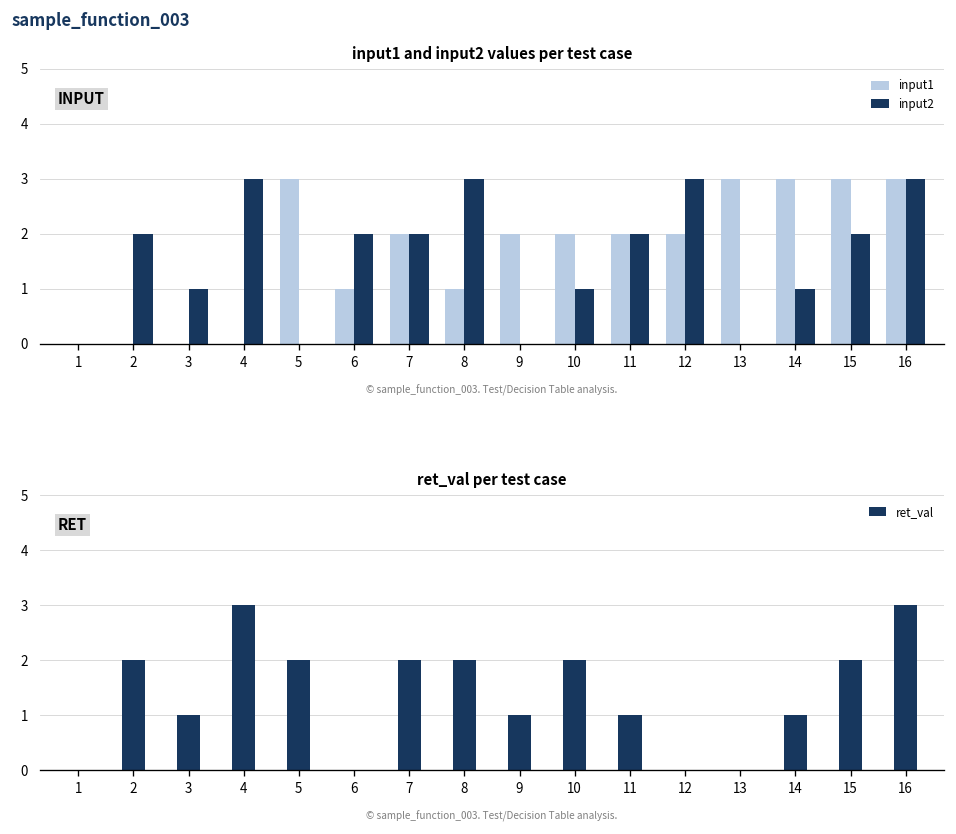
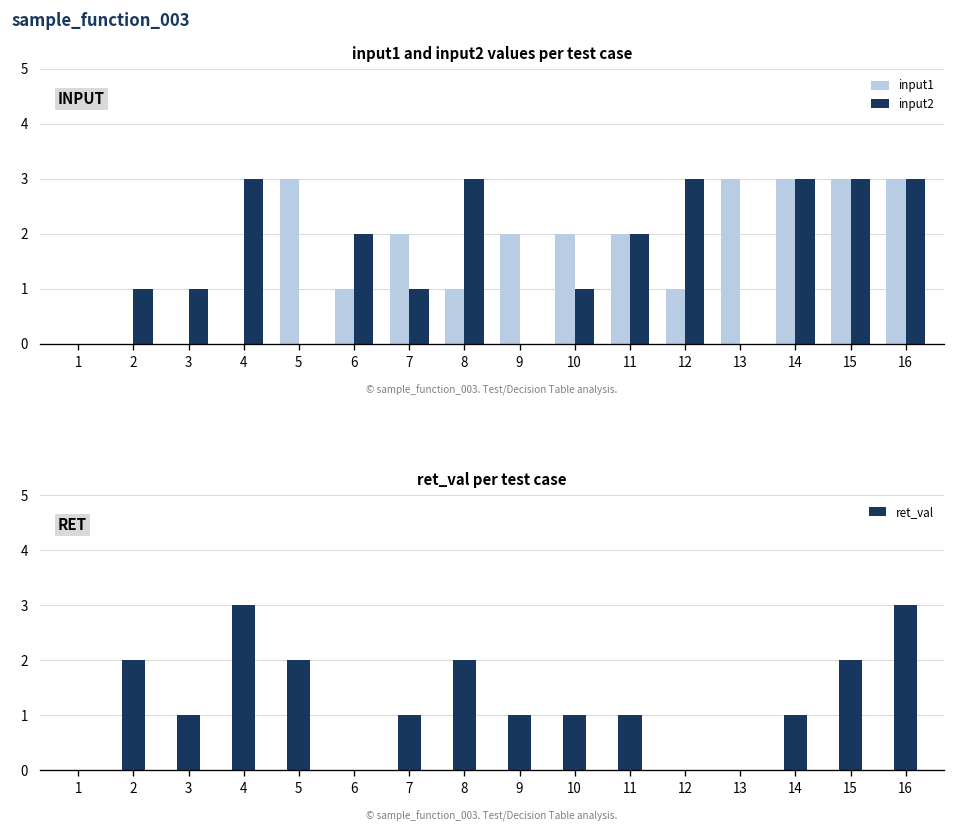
input1 and input2 values per test case, input2, 2: 2 -> 1
input1 and input2 values per test case, input2, 7: 2 -> 1
input1 and input2 values per test case, input1, 12: 2 -> 1
input1 and input2 values per test case, input2, 14: 1 -> 3
input1 and input2 values per test case, input2, 15: 2 -> 3
ret_val per test case, 7: 2 -> 1
ret_val per test case, 10: 2 -> 1
